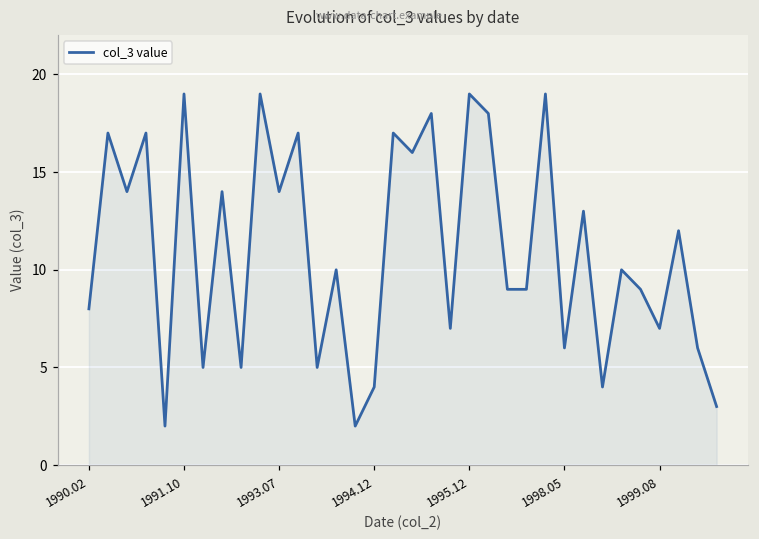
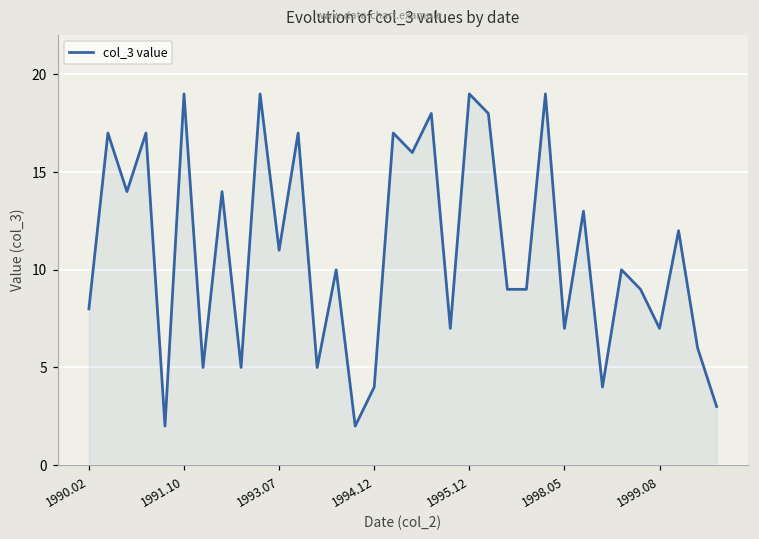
1993.07: 14 -> 11
1998.05: 6 -> 7
